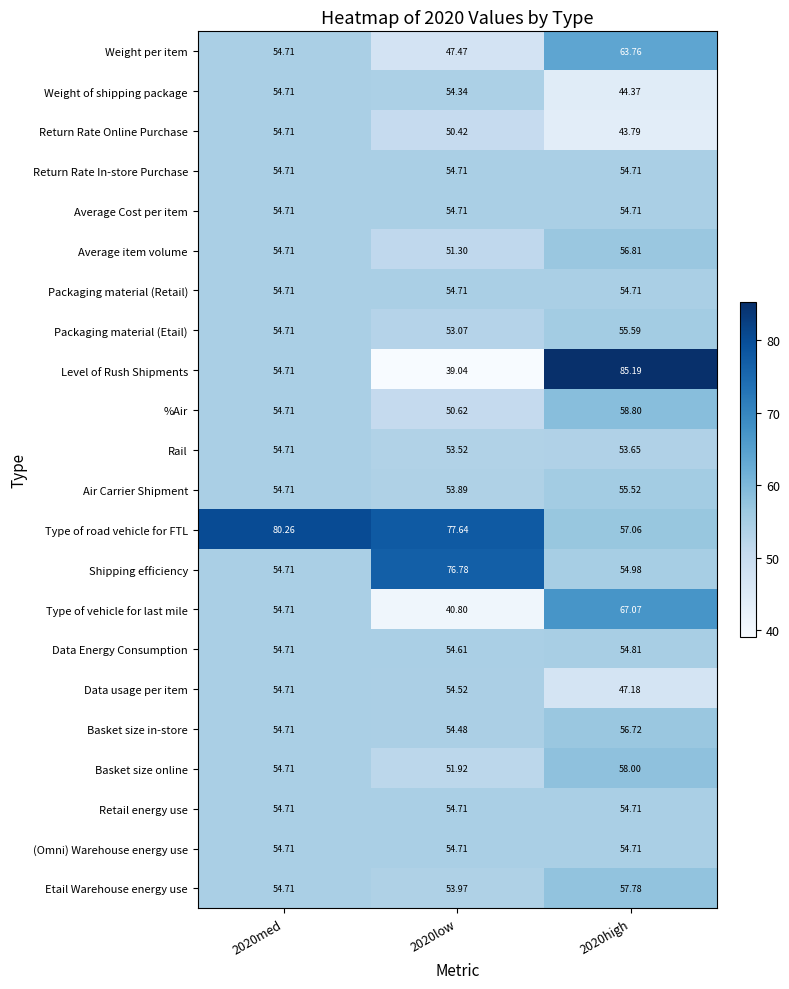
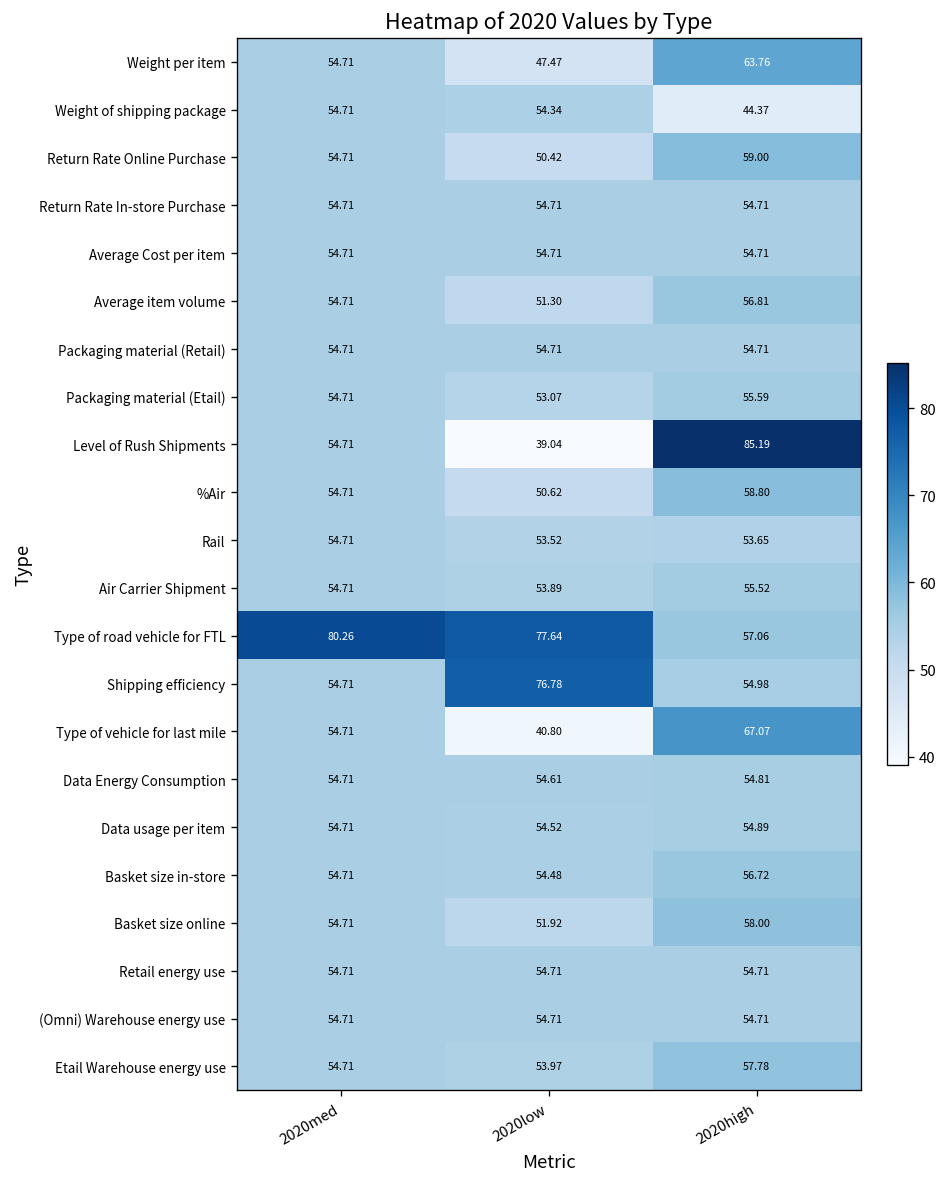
Return Rate Online Purchase, 2020high: 43.79 -> 59.00
Data usage per item, 2020high: 47.18 -> 54.89
